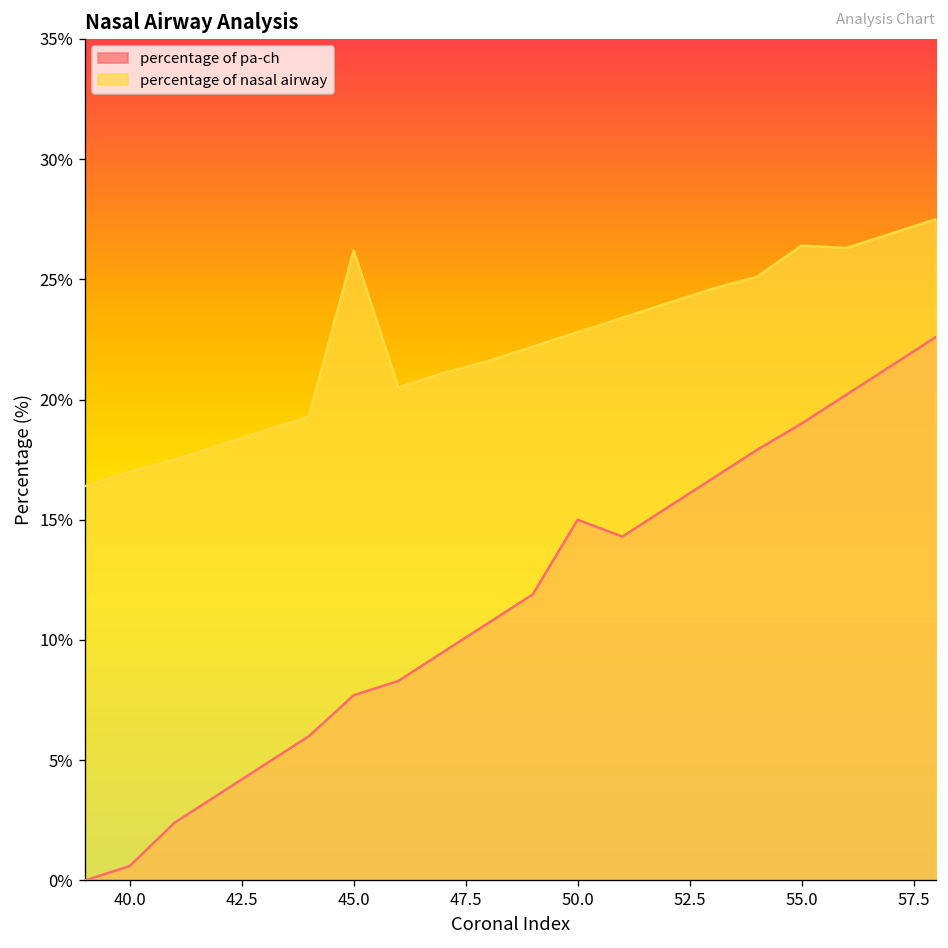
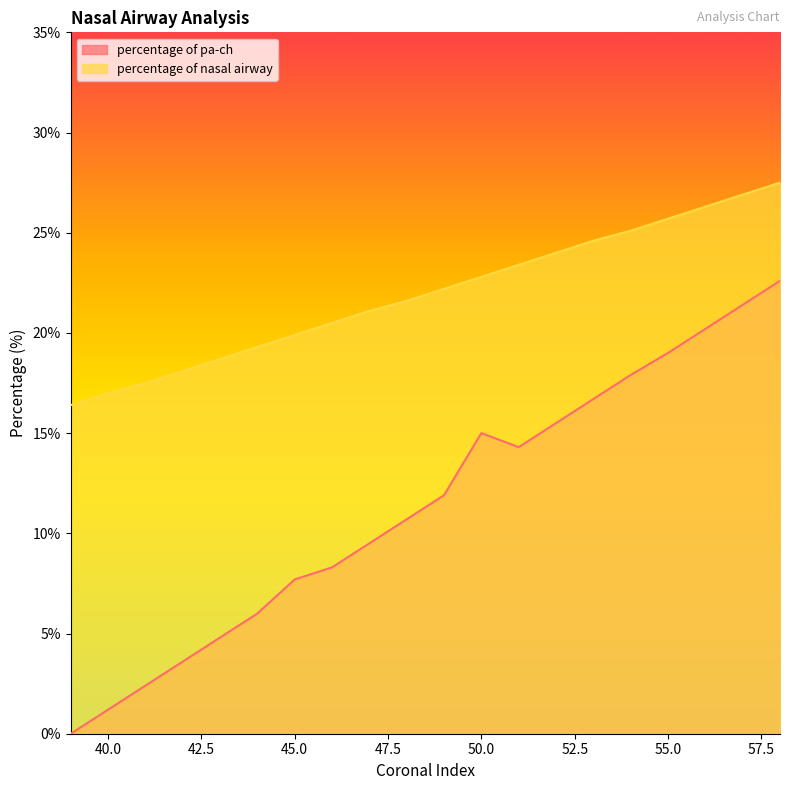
percentage of pa-ch, 40.0: 0.6% -> 1.2%
percentage of nasal airway, 45.0: 26.2% -> 19.9%
percentage of nasal airway, 55.0: 26.4% -> 25.7%
